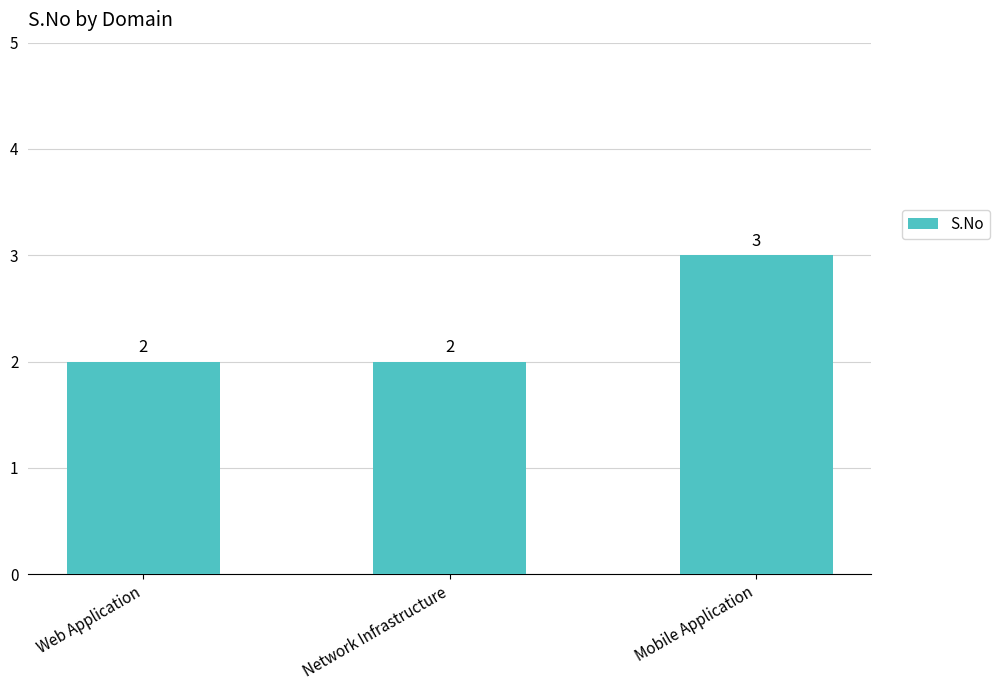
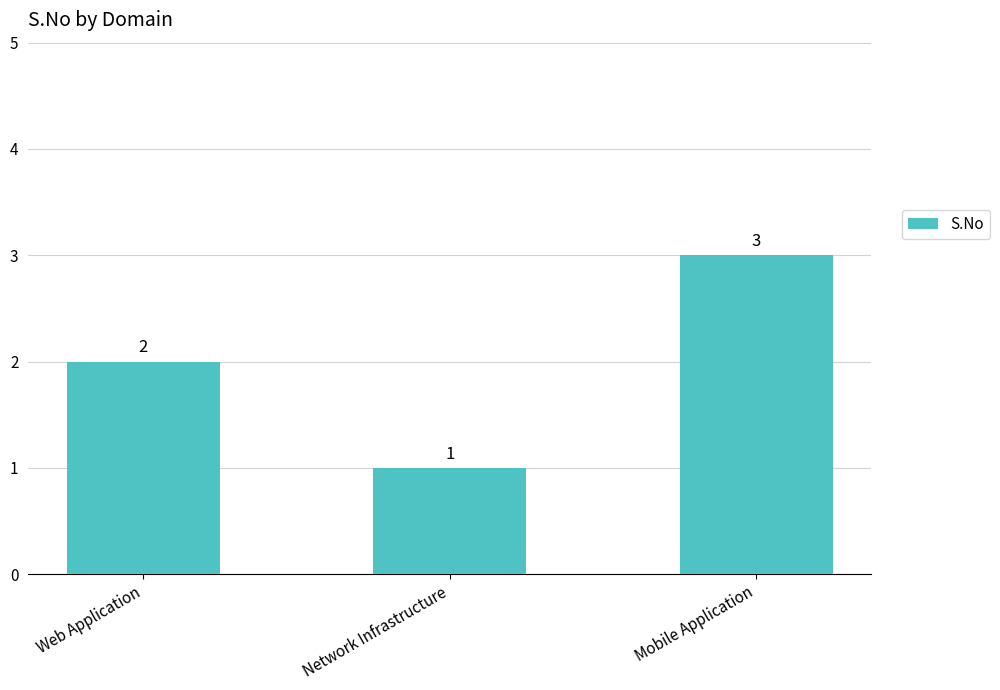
Network Infrastructure: 2 -> 1
